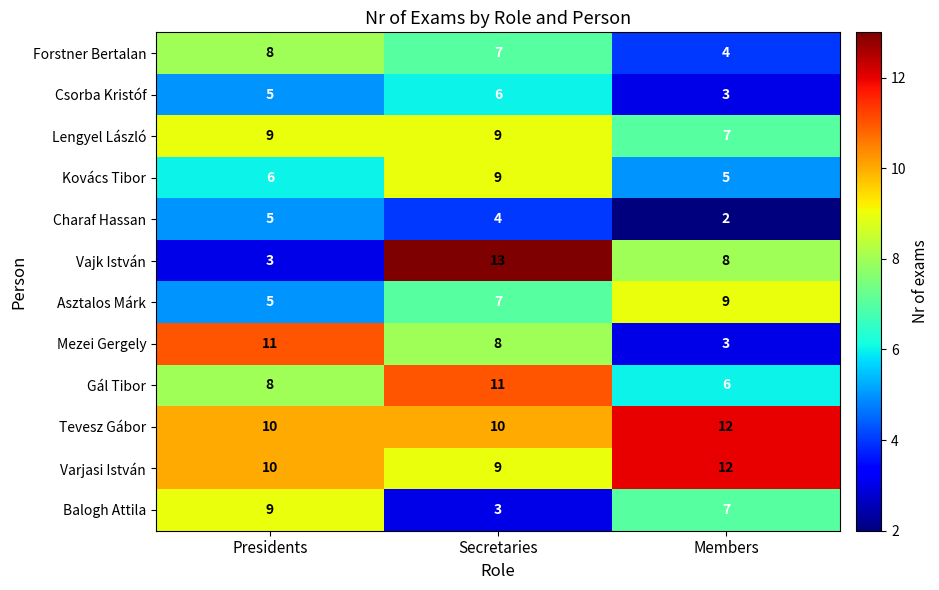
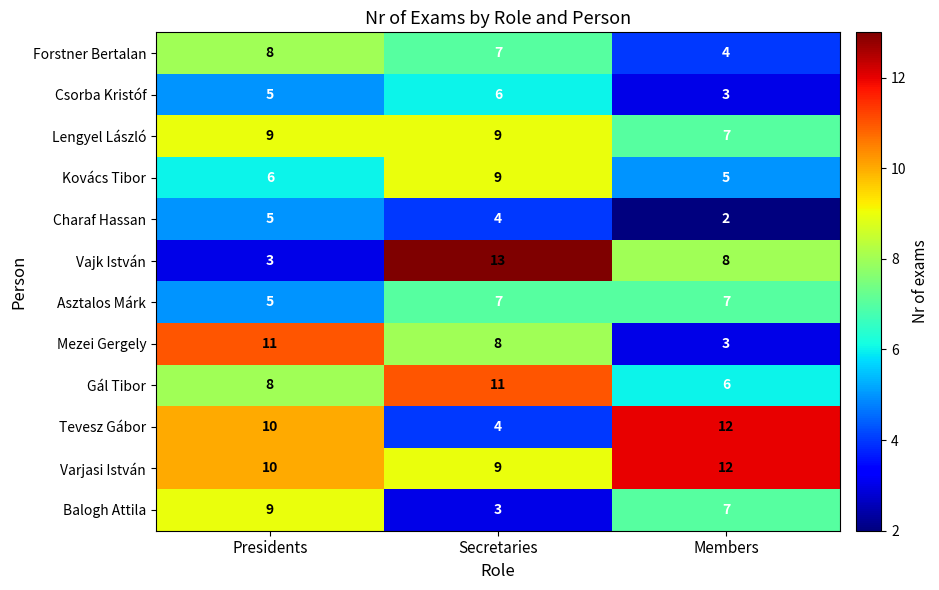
Asztalos Márk, Members: 9 -> 7
Tevesz Gábor, Secretaries: 10 -> 4
